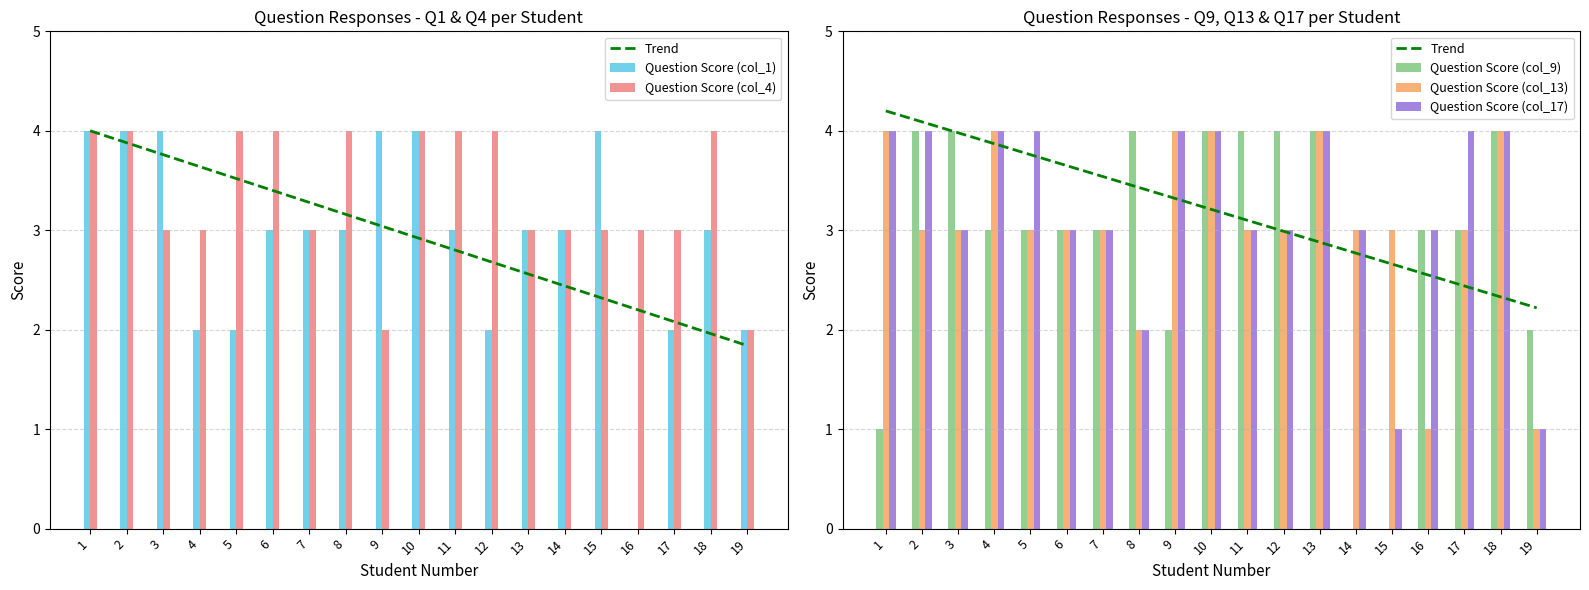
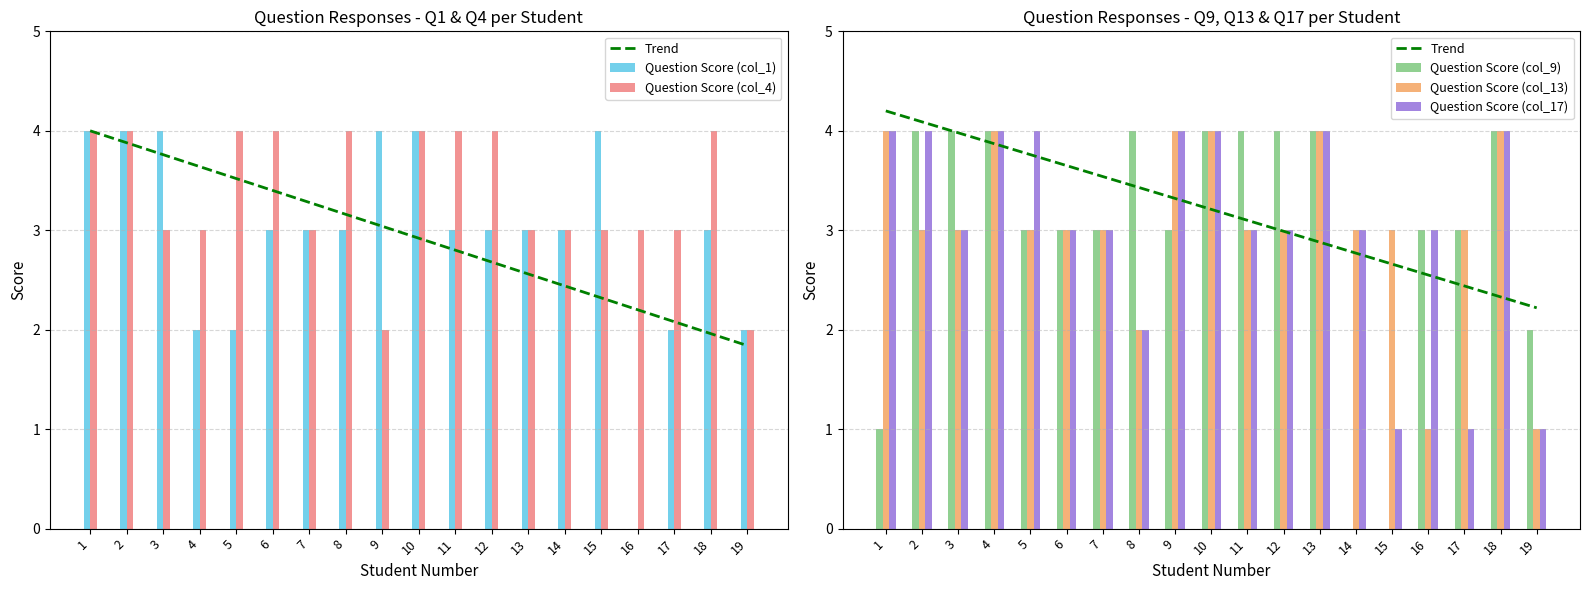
Question Responses - Q1 & Q4 per Student, Question Score (col_1), 12: 2 -> 3
Question Responses - Q9, Q13 & Q17 per Student, Question Score (col_9), 4: 3 -> 4
Question Responses - Q9, Q13 & Q17 per Student, Question Score (col_9), 9: 2 -> 3
Question Responses - Q9, Q13 & Q17 per Student, Question Score (col_17), 17: 4 -> 1
